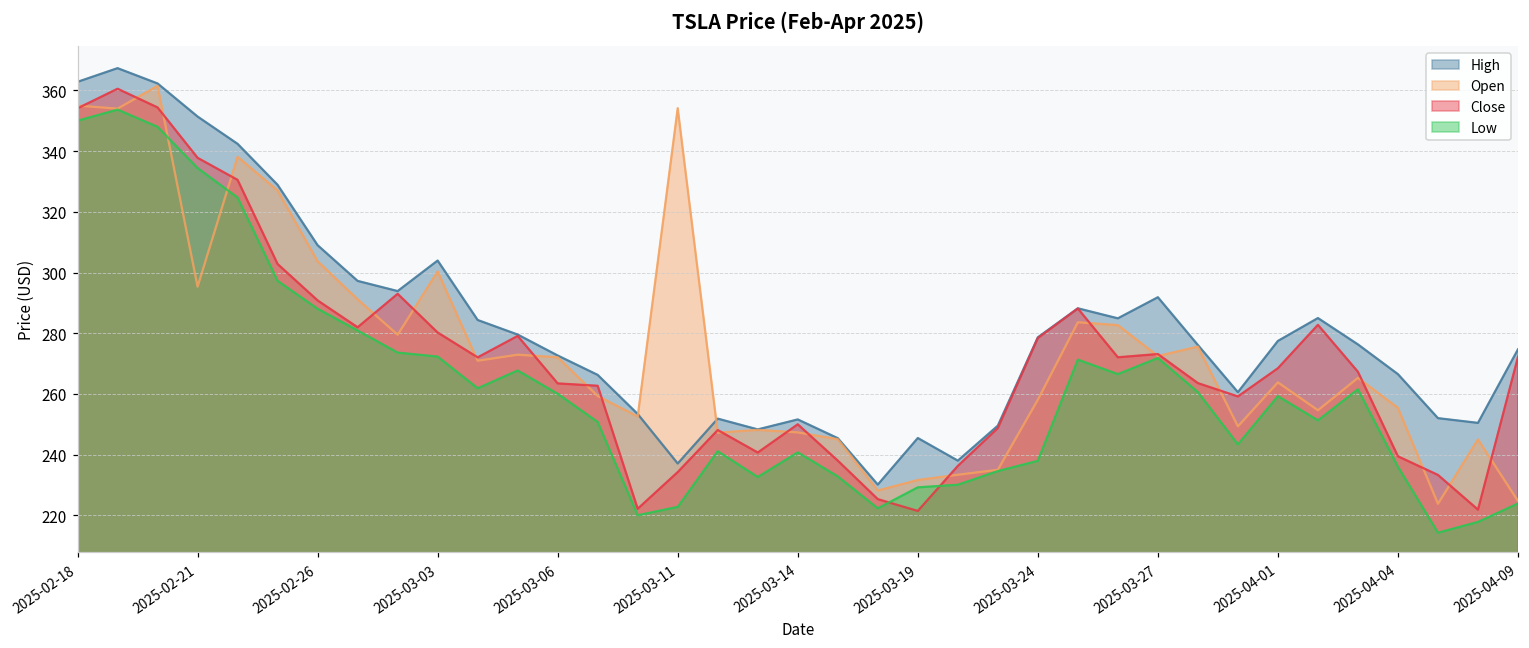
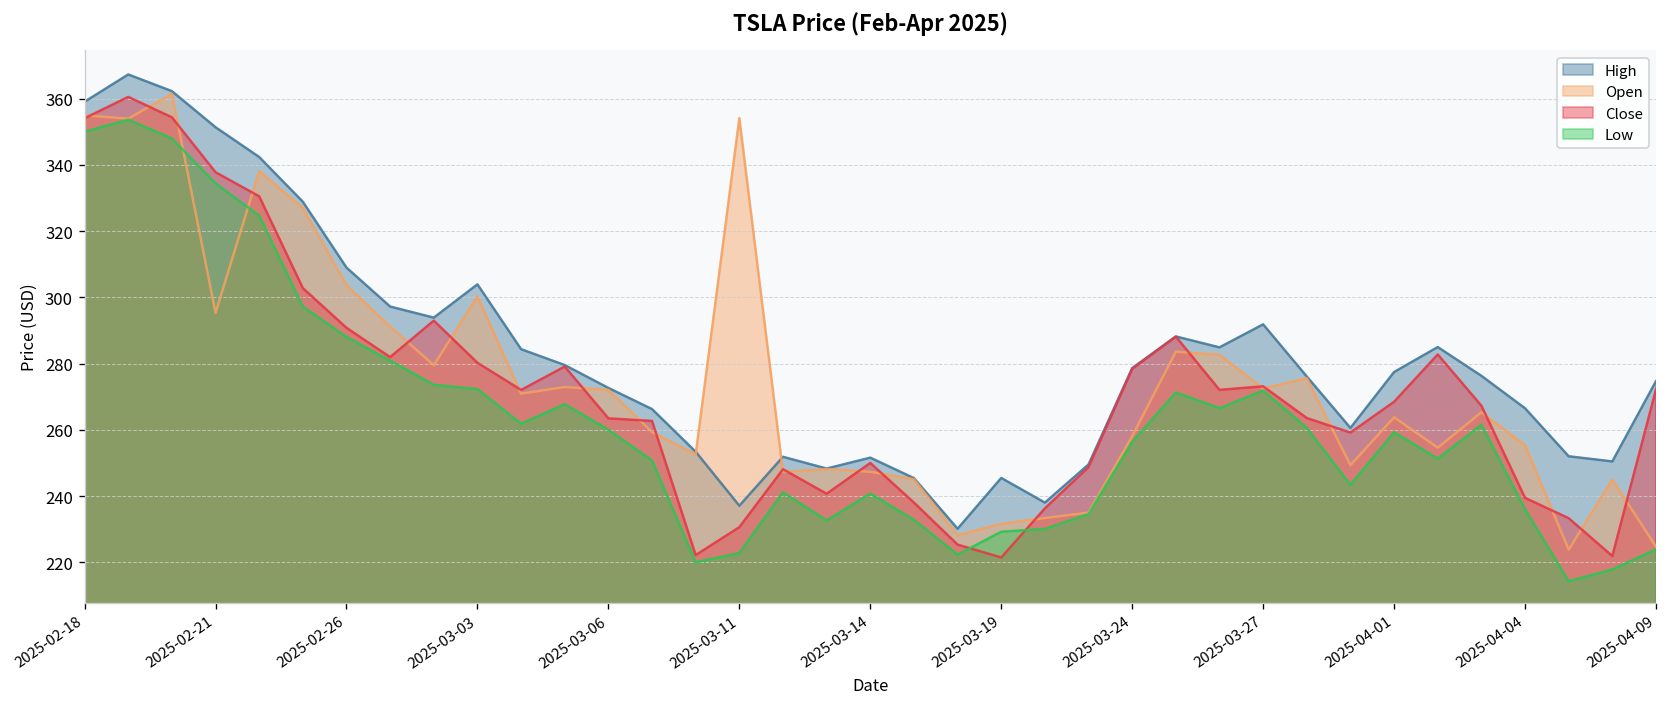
High, 2025-02-18: 363 -> 359
Close, 2025-03-11: 234 -> 231
Low, 2025-03-24: 238 -> 256
